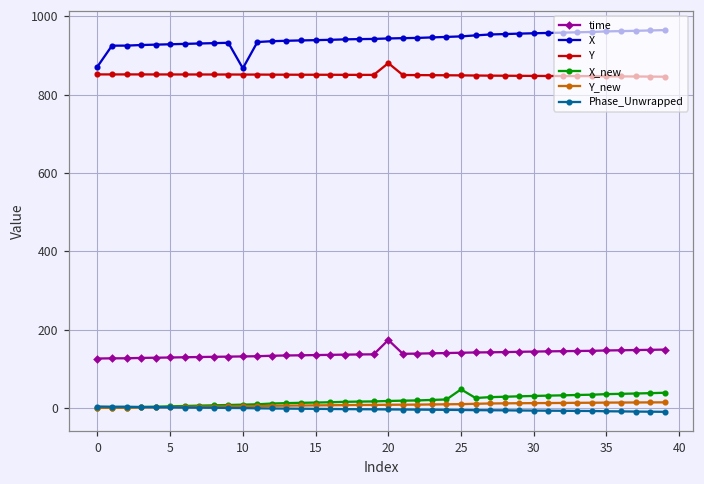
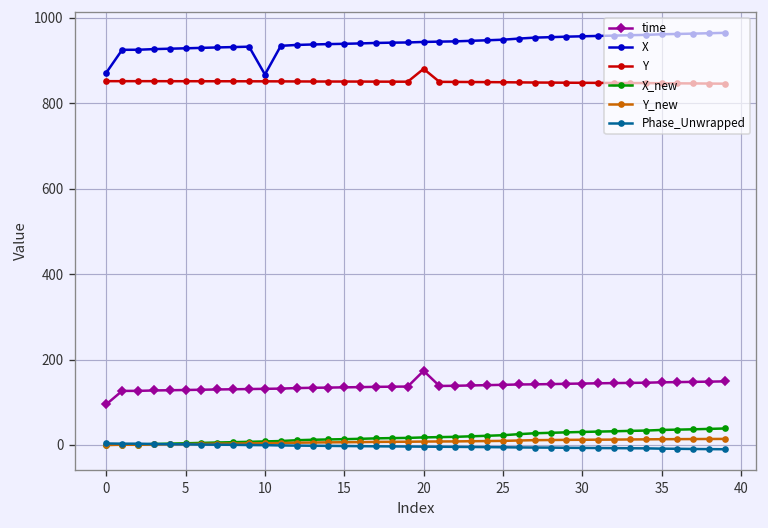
time, 0: 130 -> 100
X_new, 25: 50 -> 20
